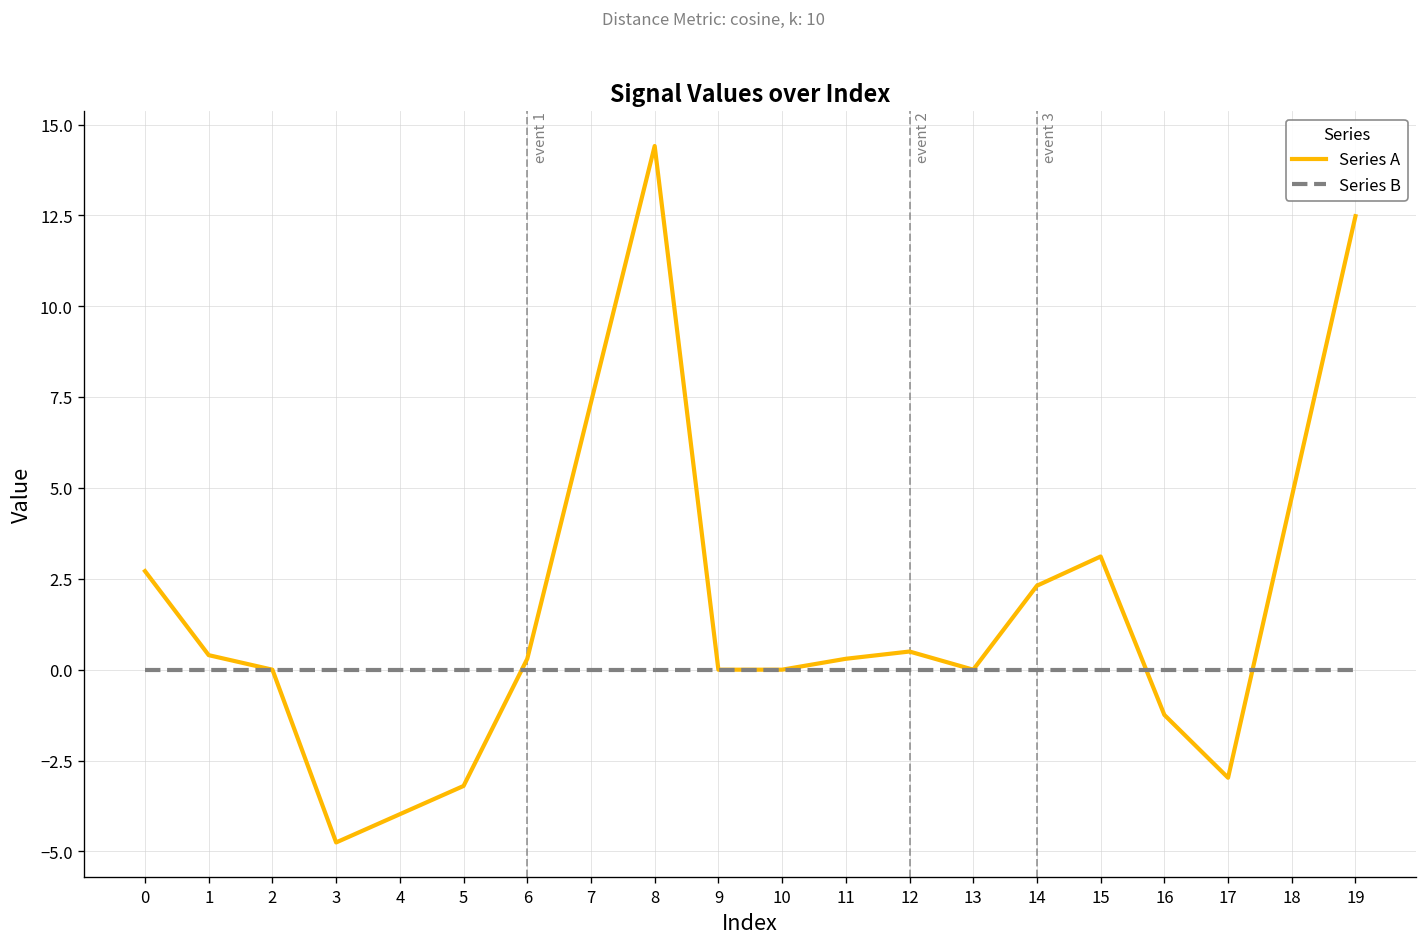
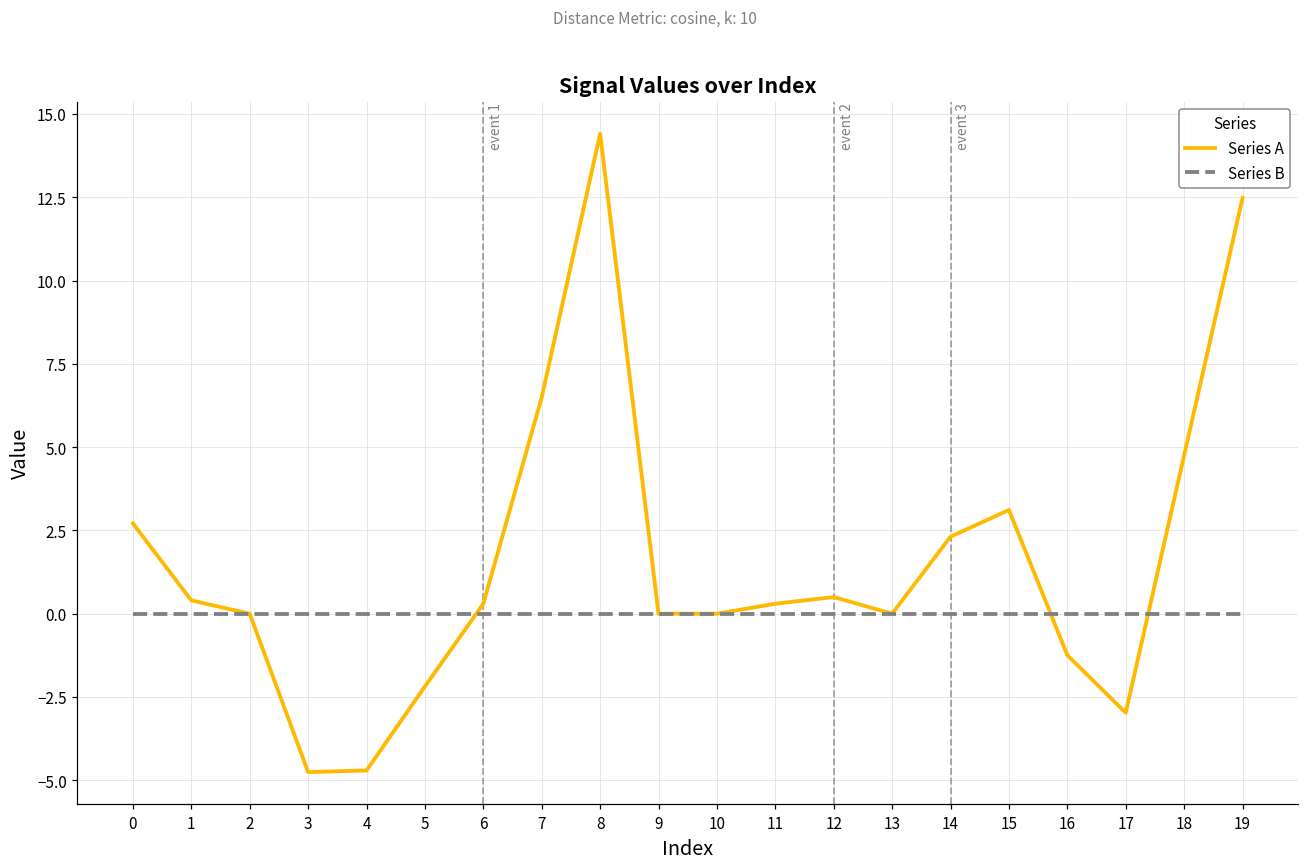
Series A, 4: -4.0 -> -4.7
Series A, 5: -3.2 -> -2.2
Series A, 7: 7.4 -> 6.5
